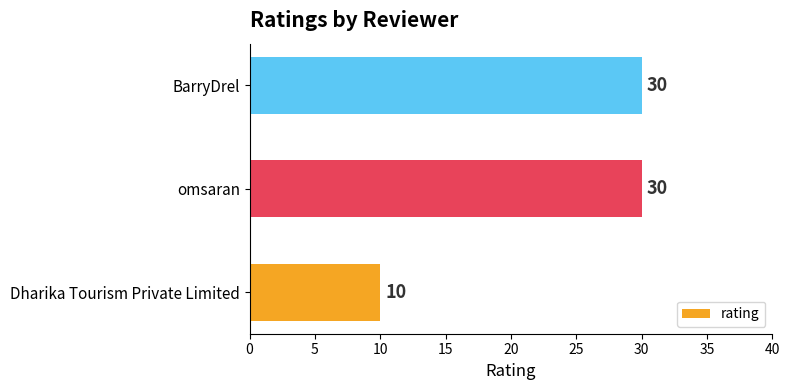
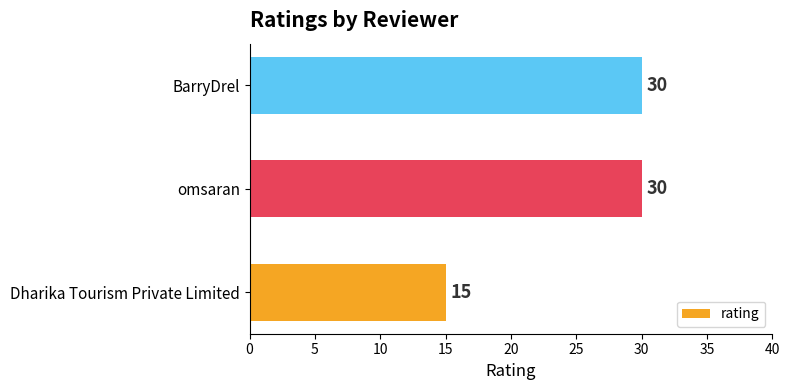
Dharika Tourism Private Limited: 10 -> 15
